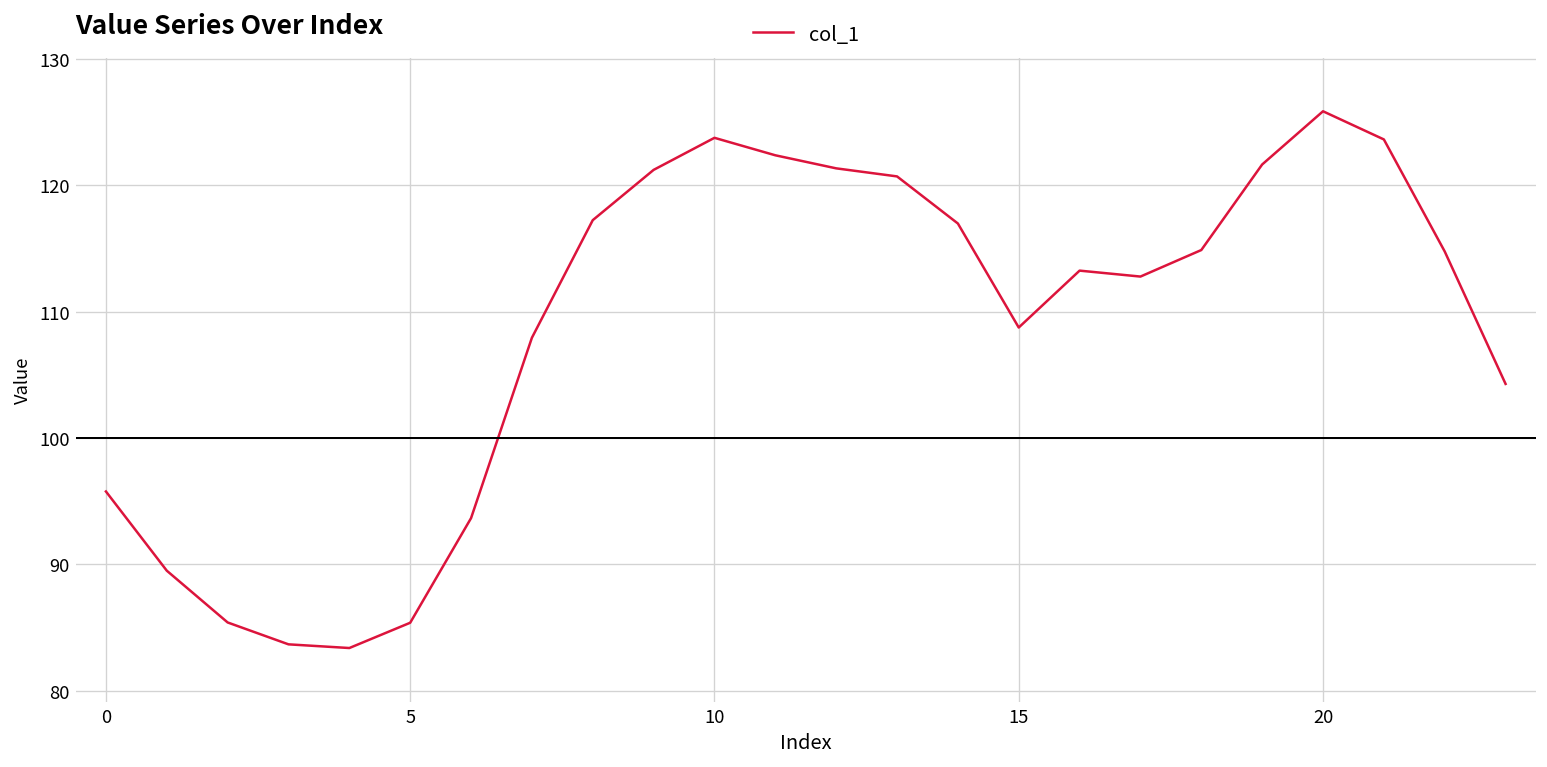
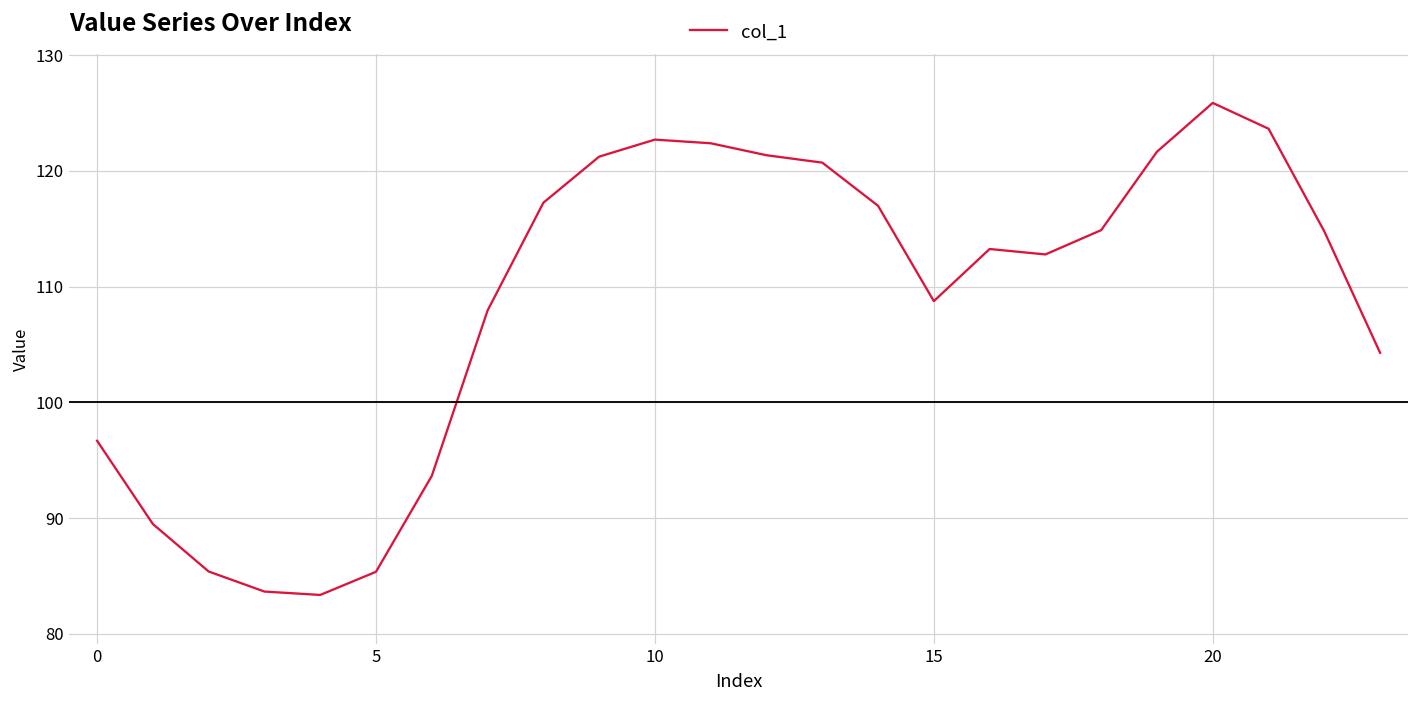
0: 95.8 -> 96.7
10: 123.8 -> 122.7
